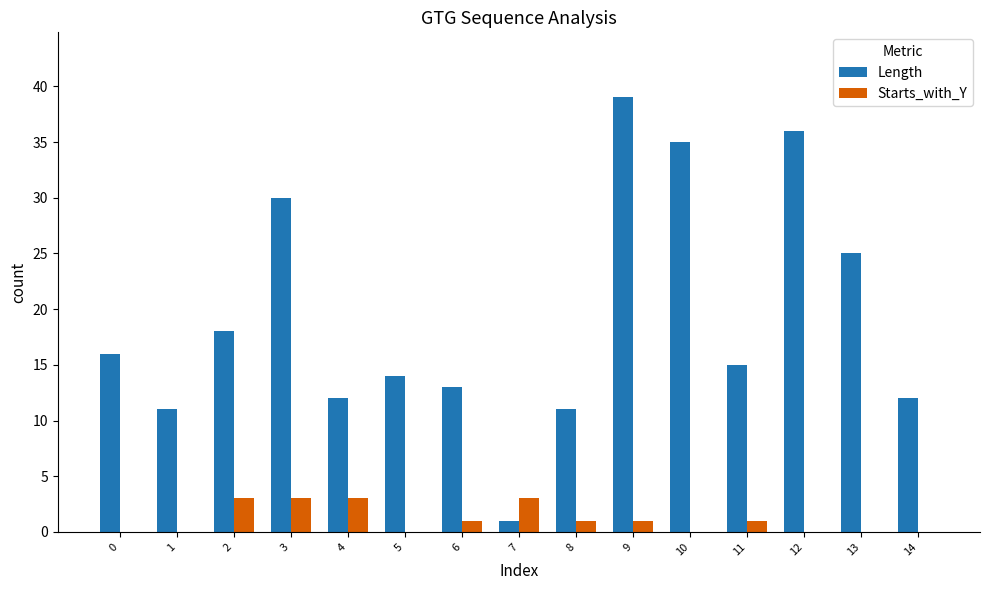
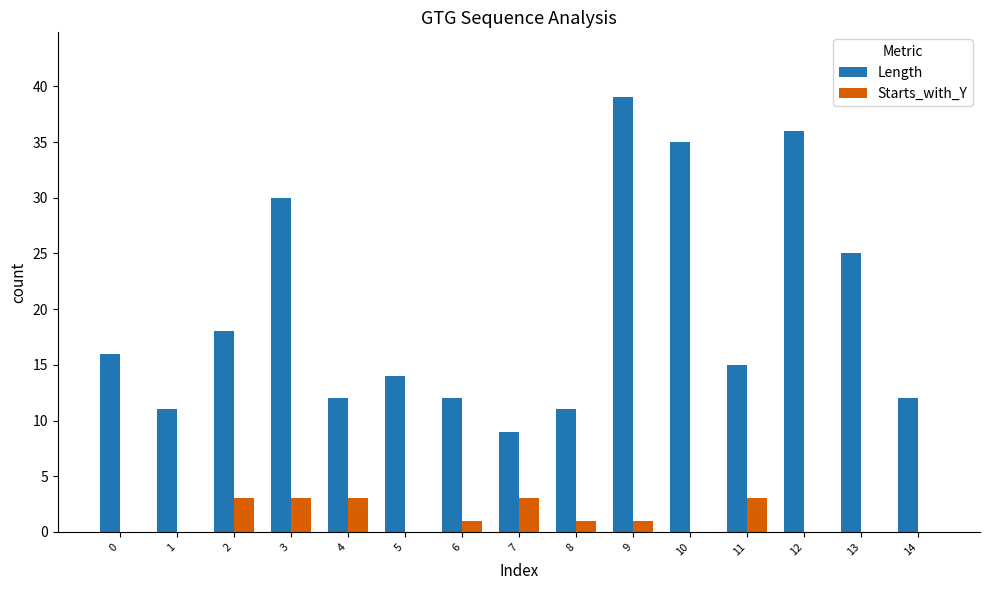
Length, 6: 13 -> 12
Length, 7: 1 -> 9
Starts_with_Y, 11: 1 -> 3
